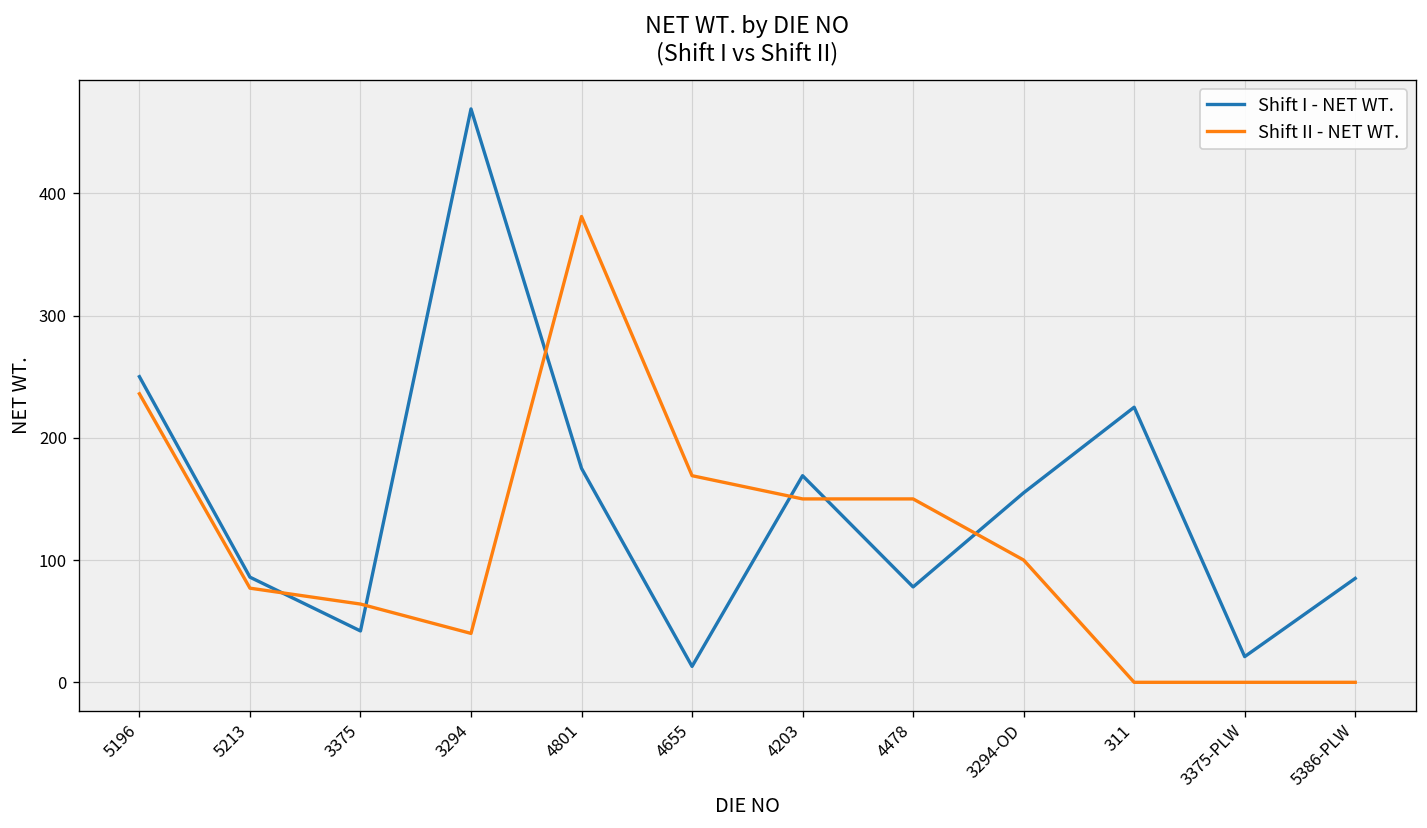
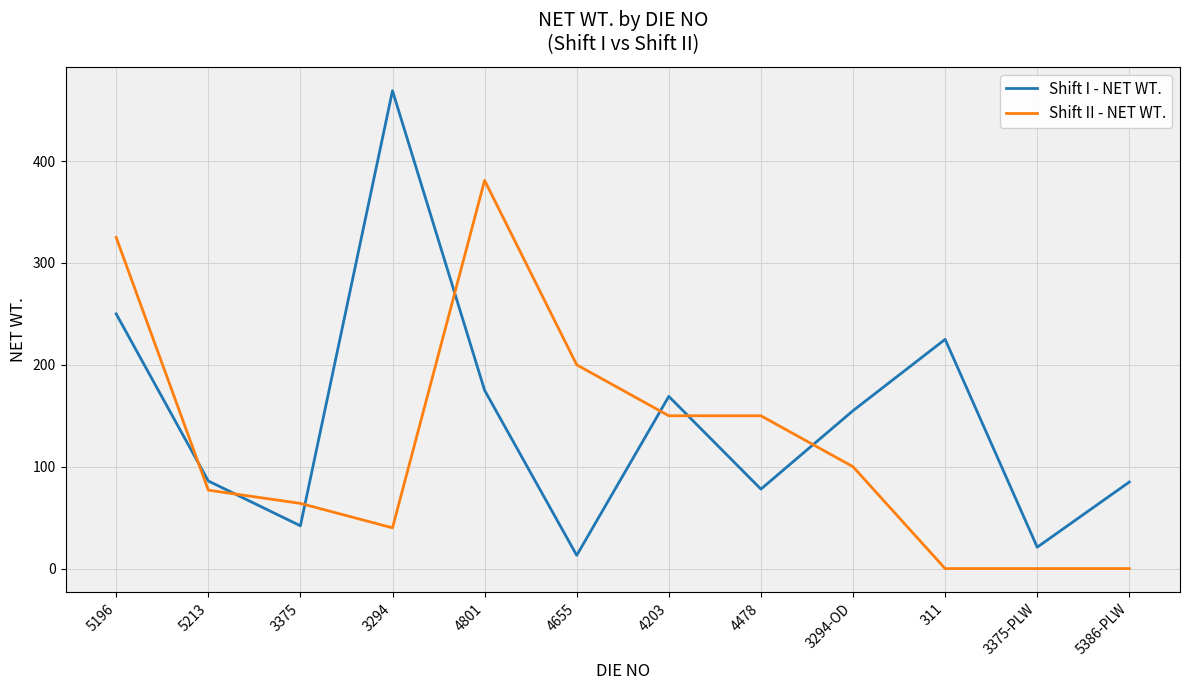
Shift II - NET WT., 5196: 236 -> 325
Shift II - NET WT., 4655: 169 -> 200
